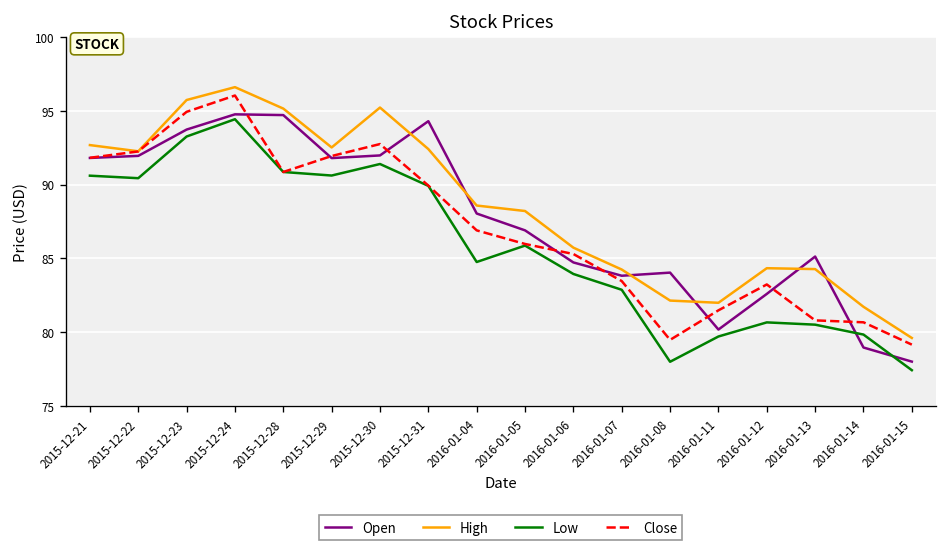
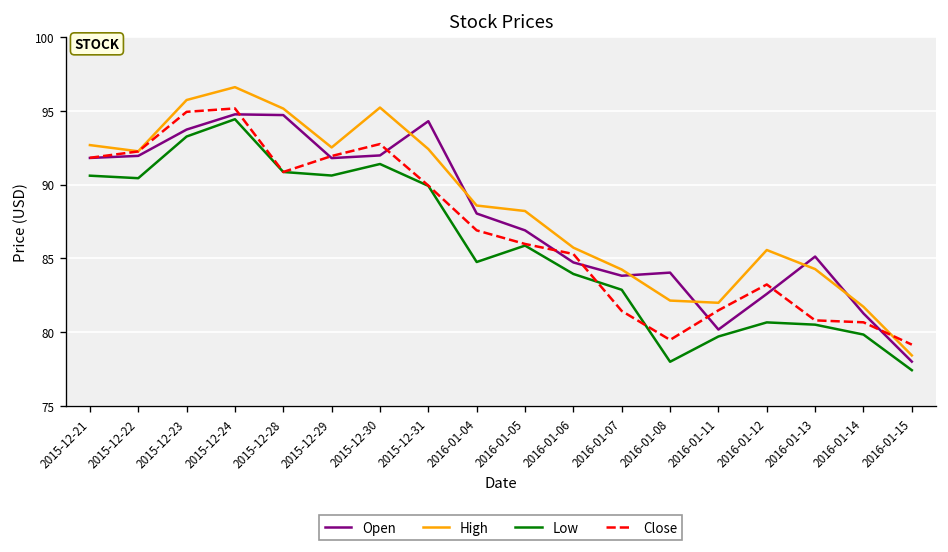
Close, 2015-12-24: 96.0 -> 95.2
Close, 2016-01-07: 83.5 -> 81.4
High, 2016-01-12: 84.3 -> 85.6
Open, 2016-01-14: 79.0 -> 81.3
High, 2016-01-15: 79.6 -> 78.4
